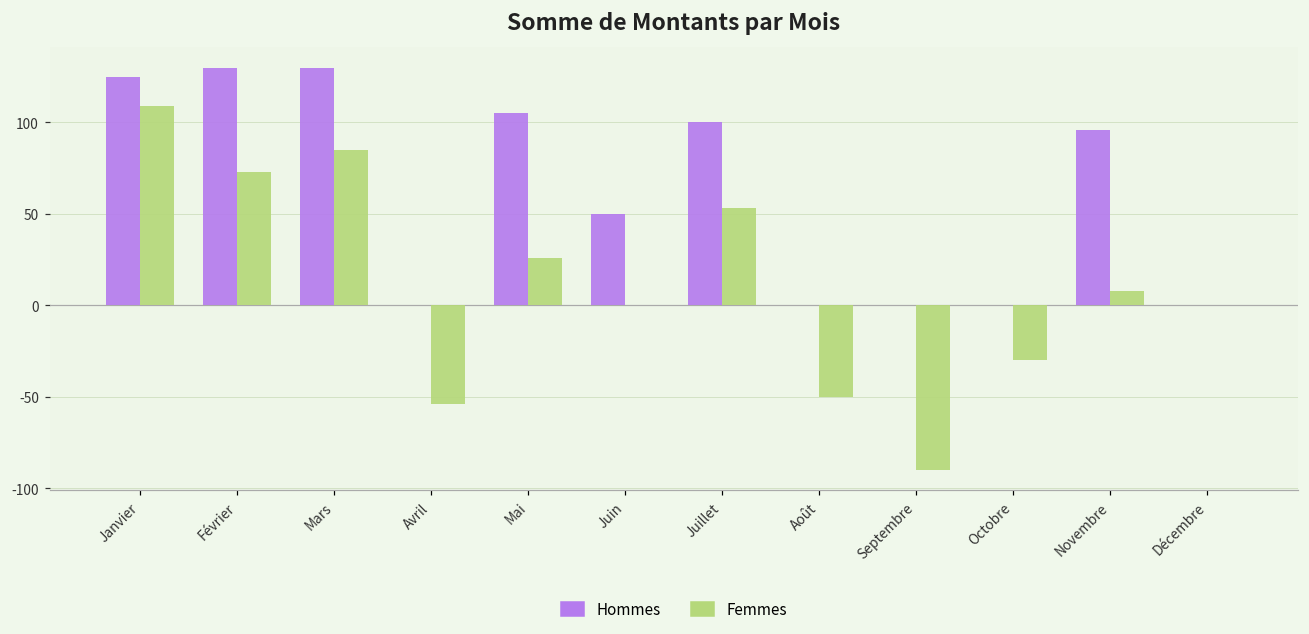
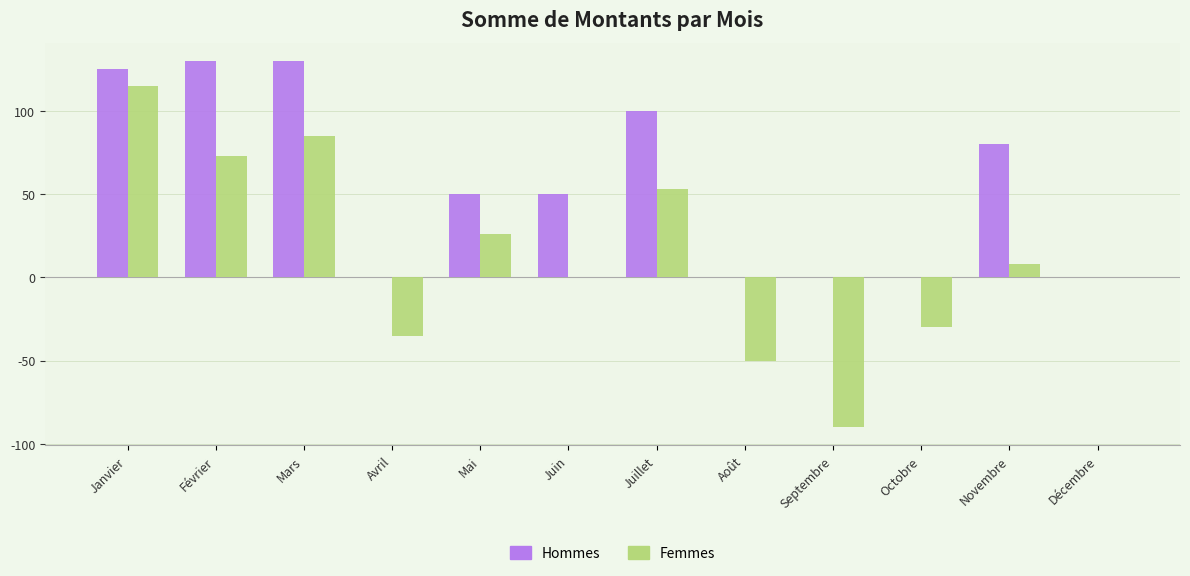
Femmes, Janvier: 109 -> 115
Femmes, Avril: -54 -> -35
Hommes, Mai: 105 -> 50
Hommes, Novembre: 96 -> 80
